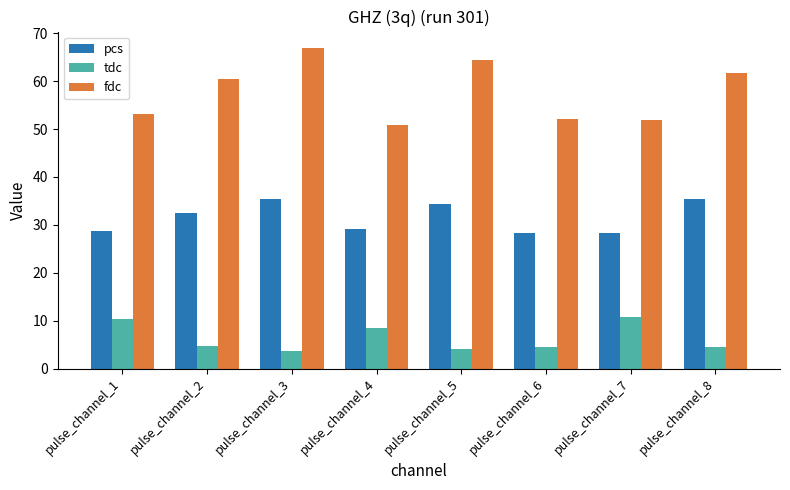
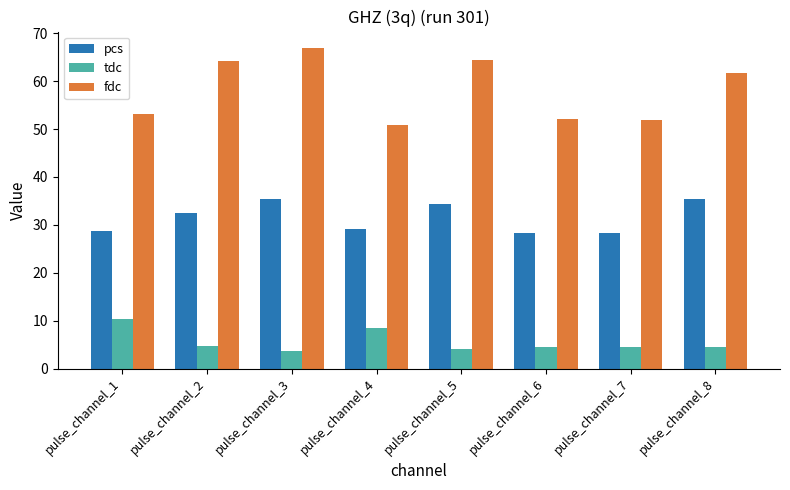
fdc, pulse_channel_2: 60 -> 64
tdc, pulse_channel_7: 11 -> 4
